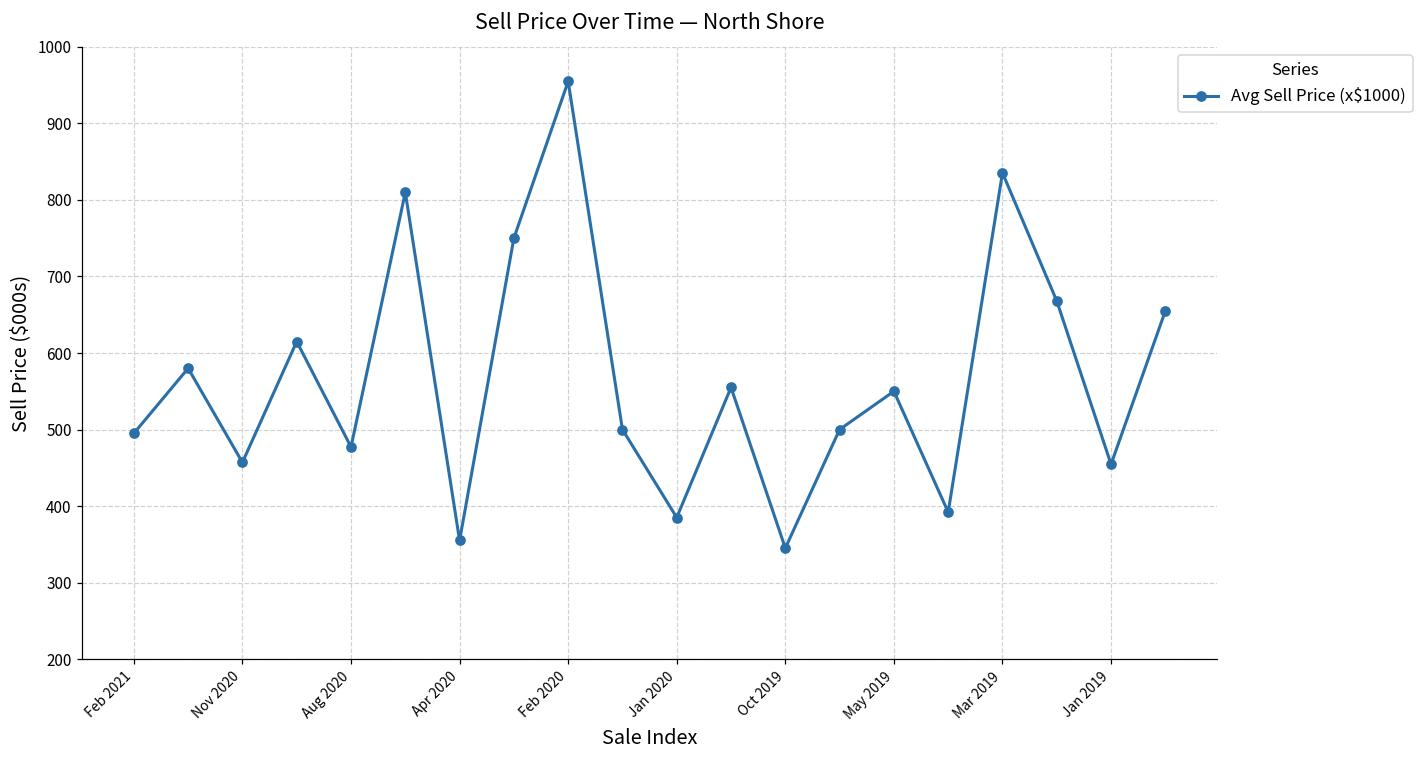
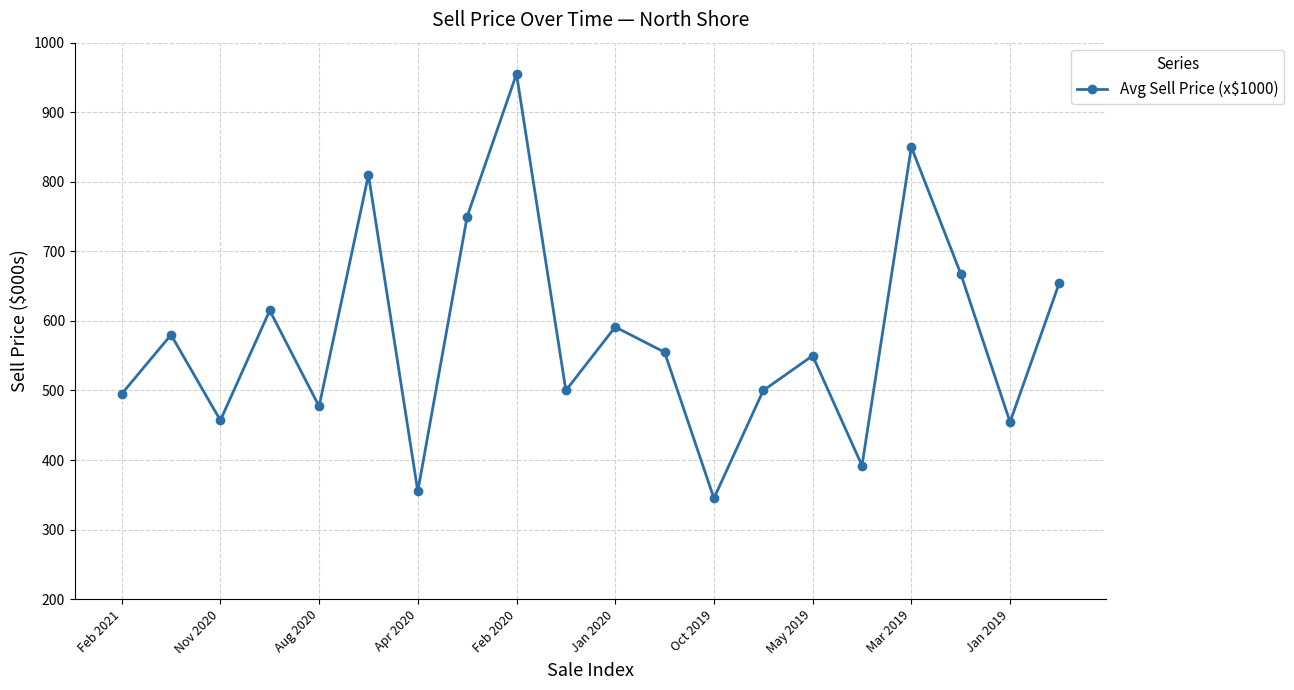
Jan 2020: 390 -> 590
Mar 2019: 840 -> 850
